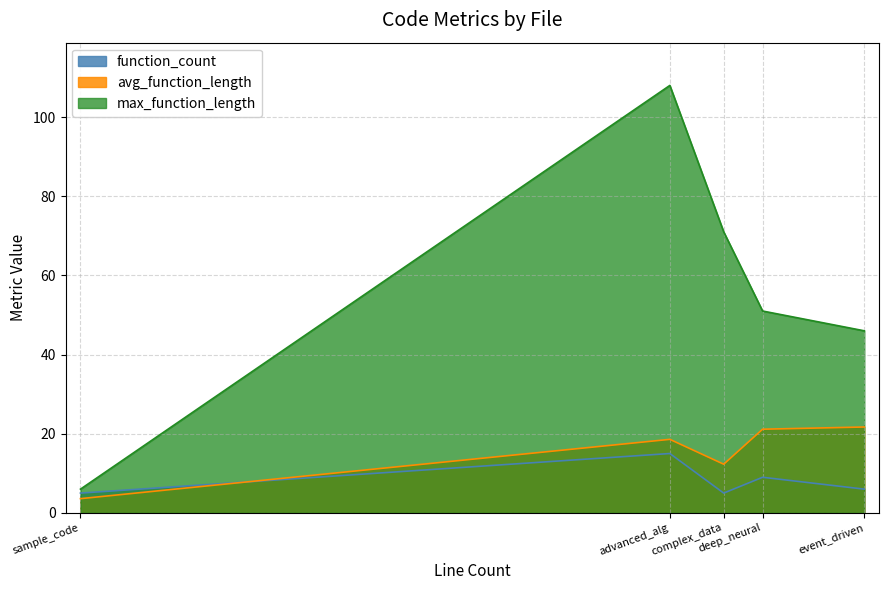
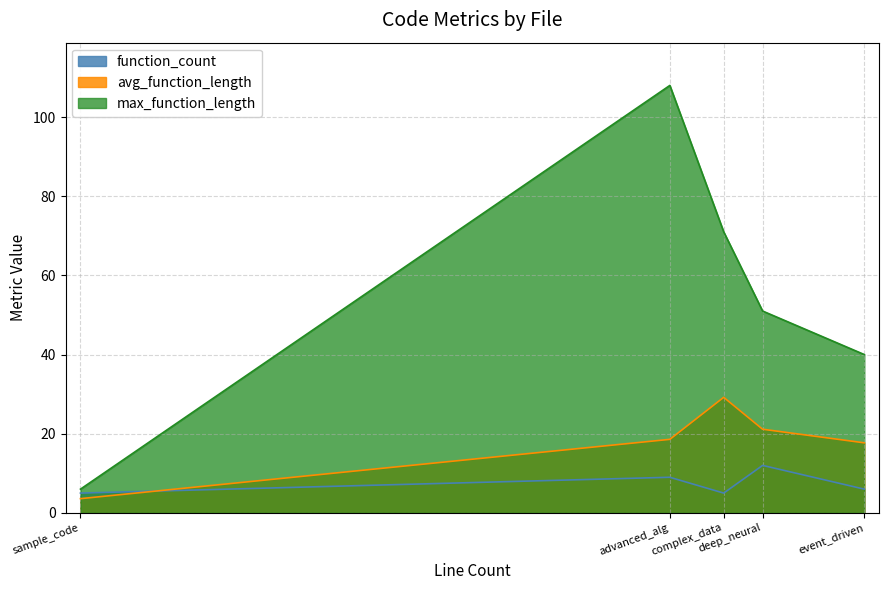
function_count, advanced_alg: 15 -> 9
avg_function_length, complex_data: 12 -> 29
function_count, deep_neural: 9 -> 12
avg_function_length, event_driven: 22 -> 18
max_function_length, event_driven: 46 -> 40
